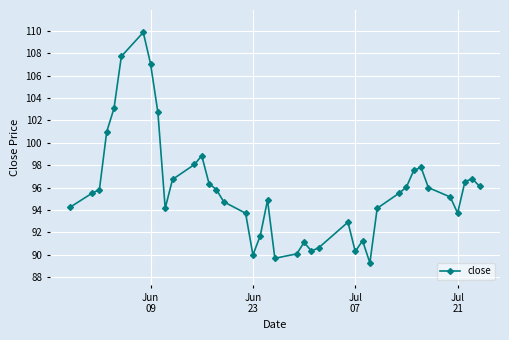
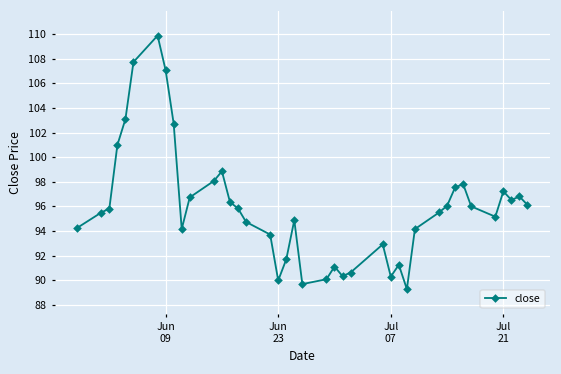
Jul 21: 93.7 -> 97.2
